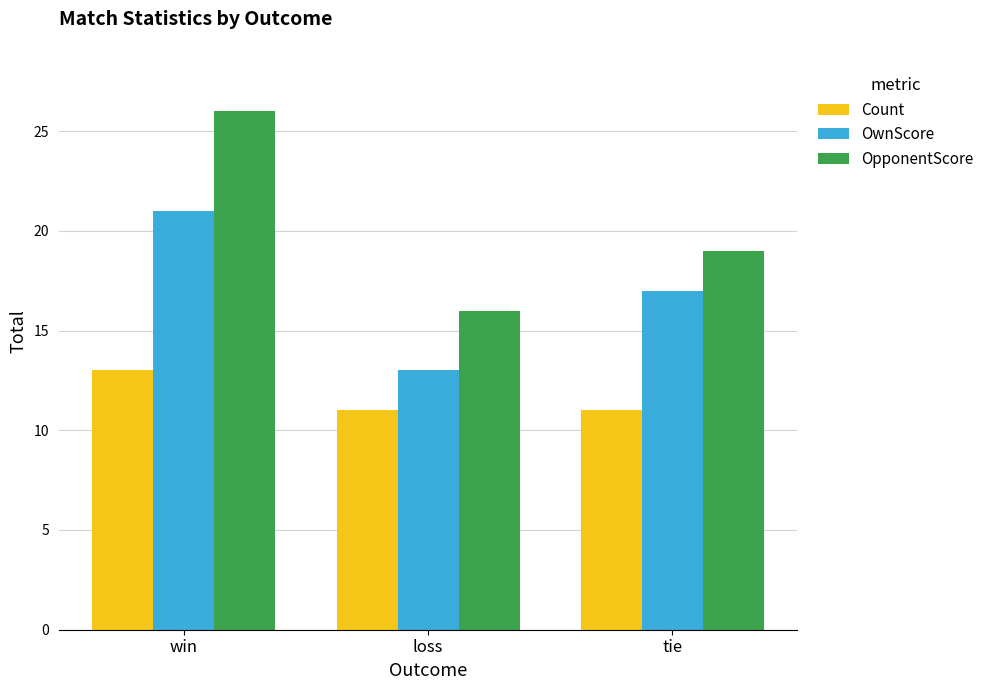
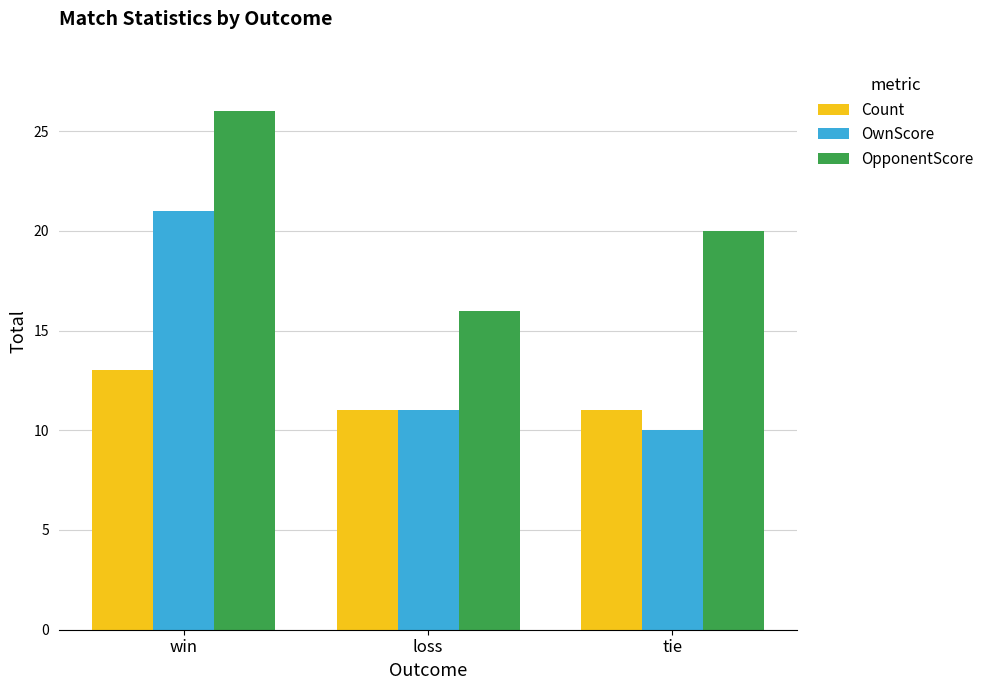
OwnScore, loss: 13 -> 11
OwnScore, tie: 17 -> 10
OpponentScore, tie: 19 -> 20
